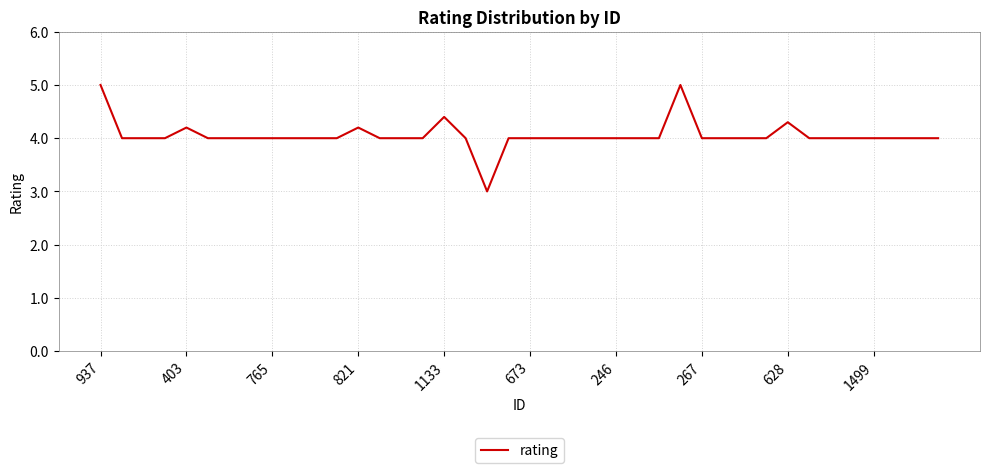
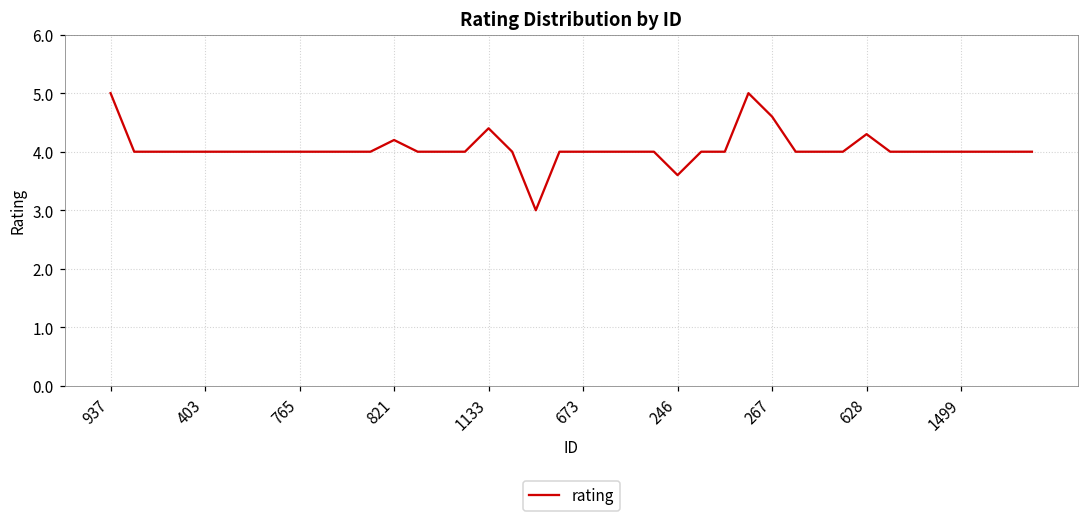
403: 4.2 -> 4.0
246: 4.0 -> 3.6
267: 4.0 -> 4.6
